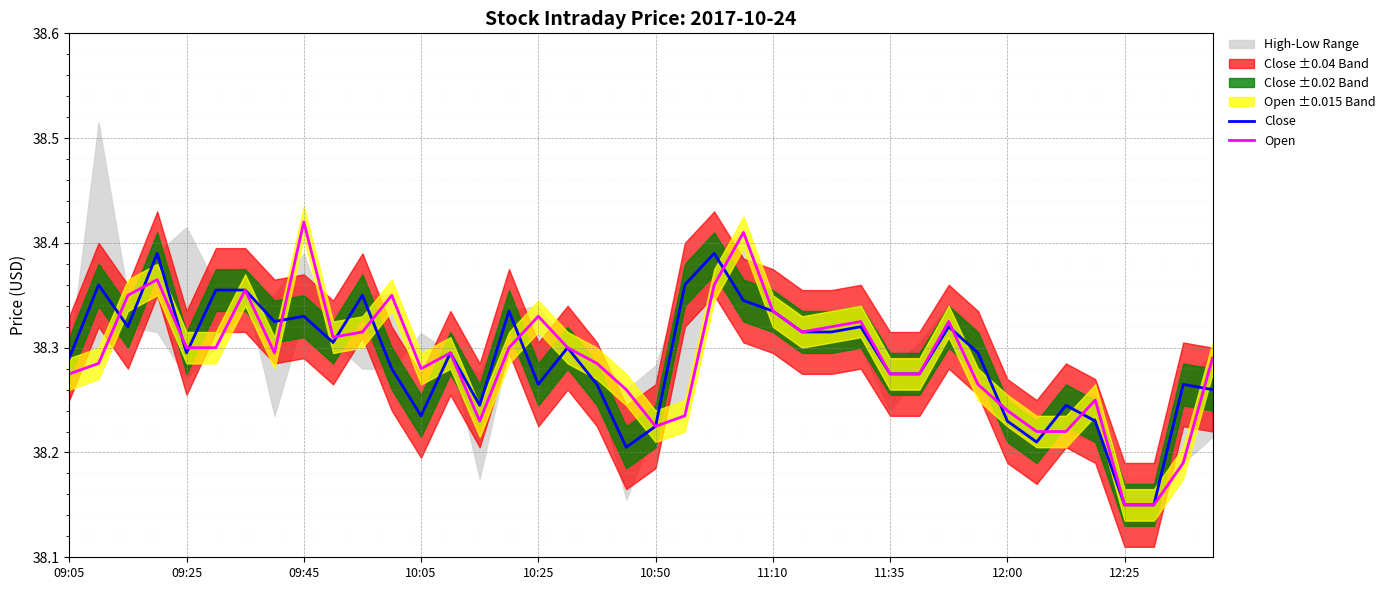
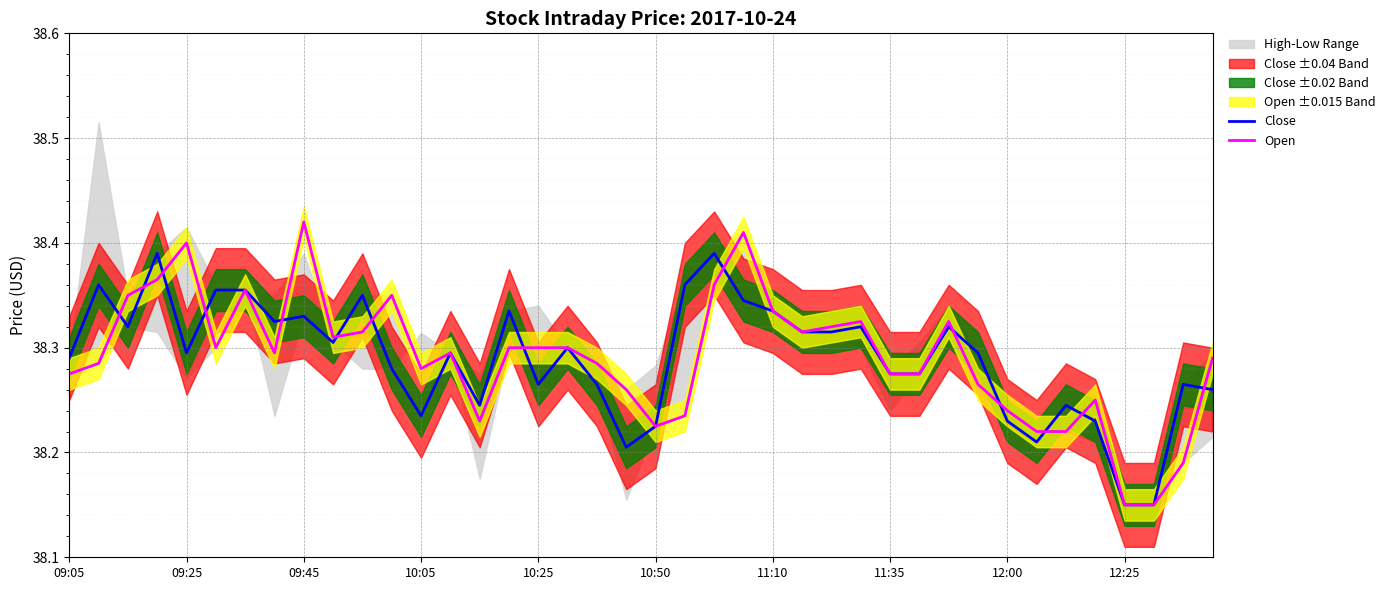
Open, 09:25: 38.3 -> 38.4
Open, 10:25: 38.33 -> 38.30
